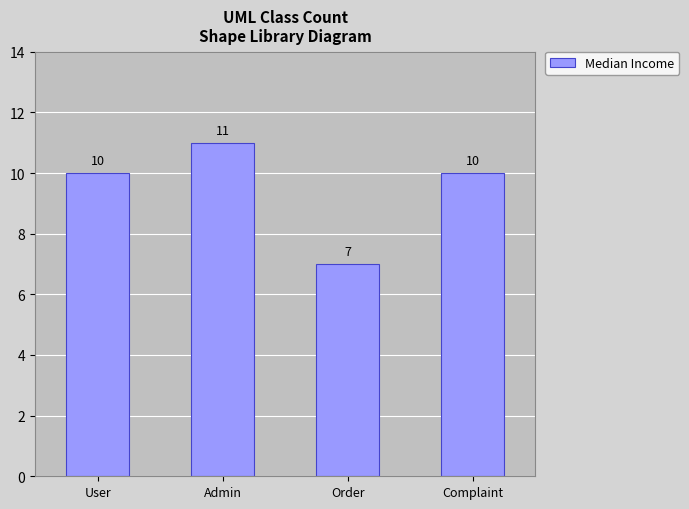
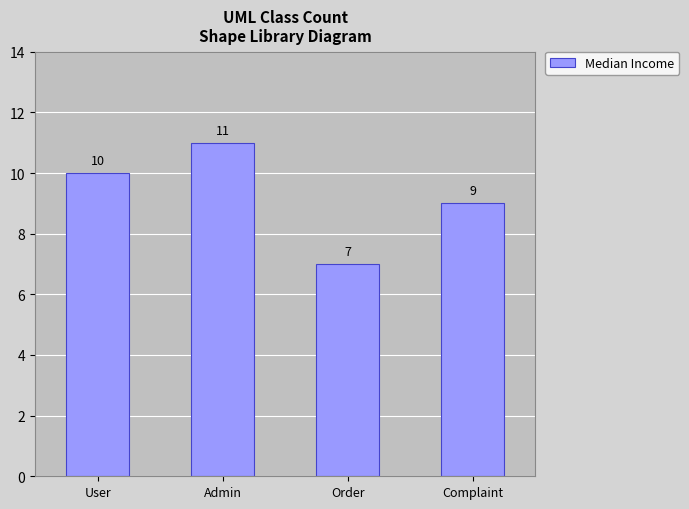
Complaint: 10 -> 9
